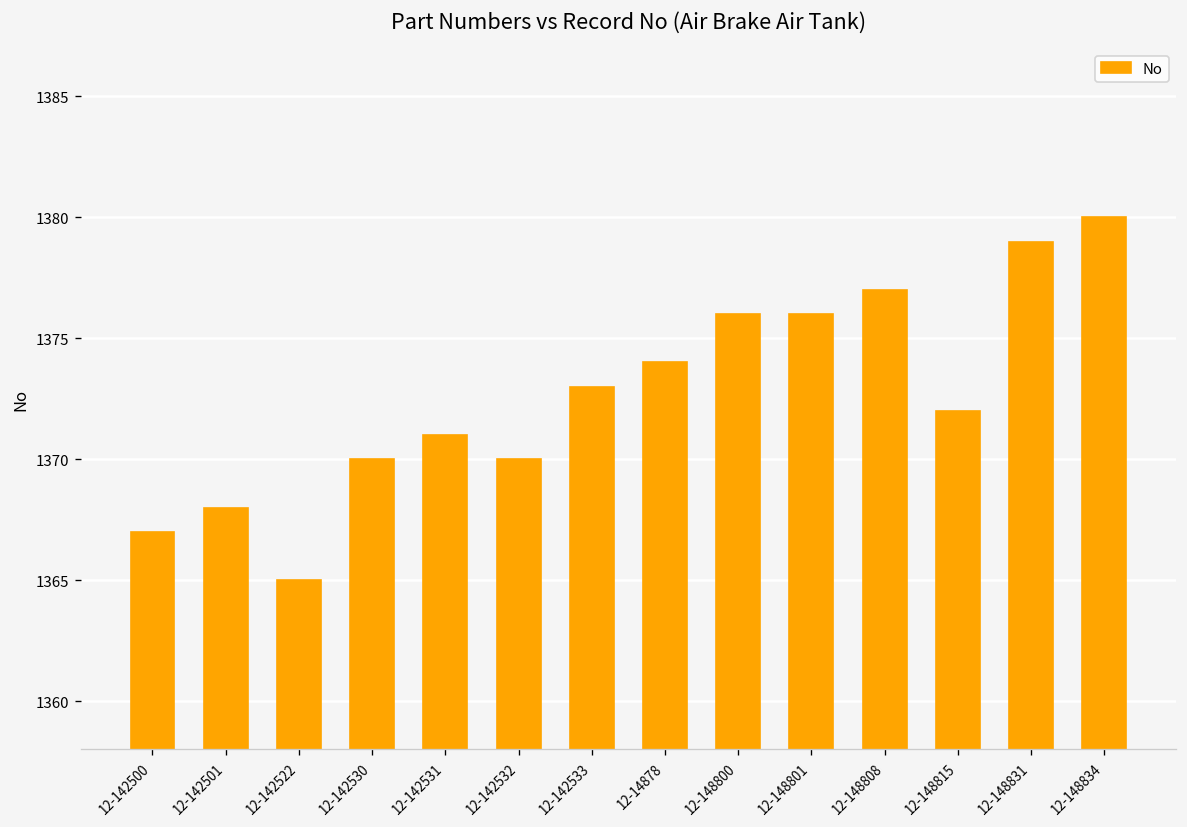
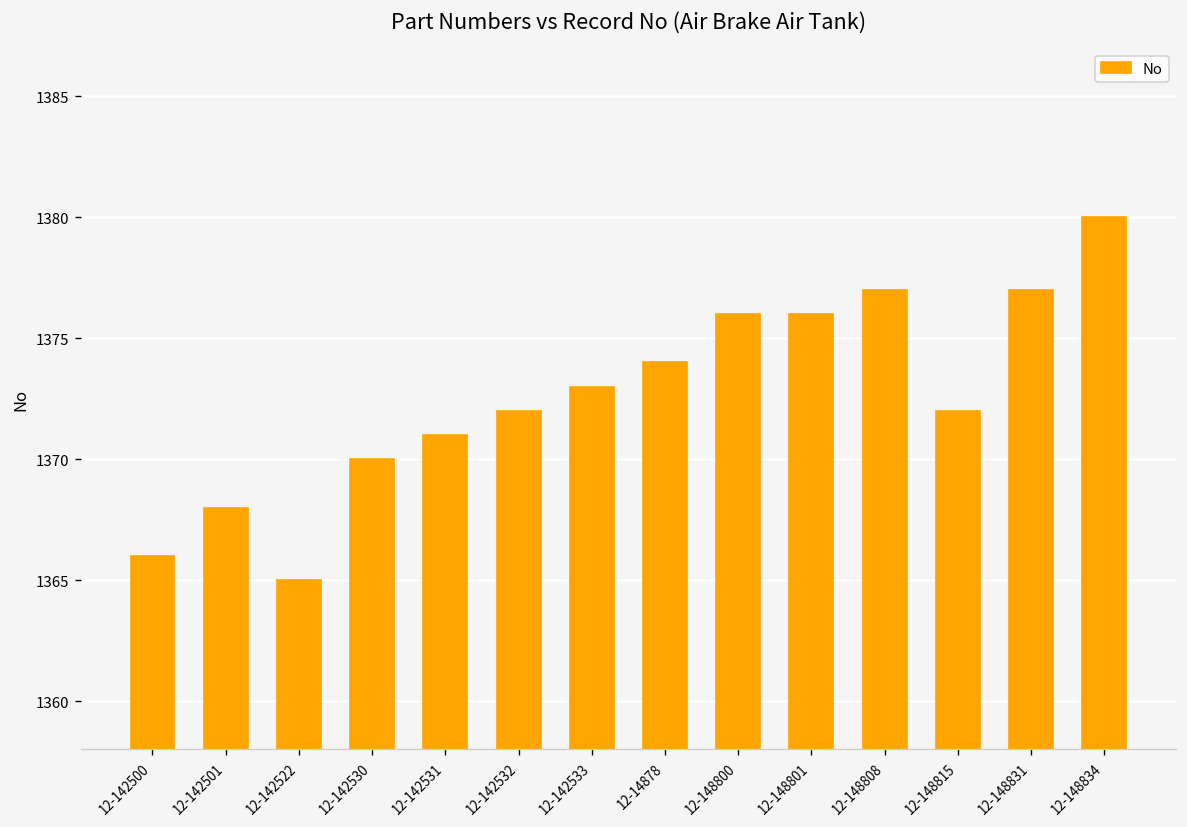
12-142500: 1367 -> 1366
12-142532: 1370 -> 1372
12-148831: 1379 -> 1377
